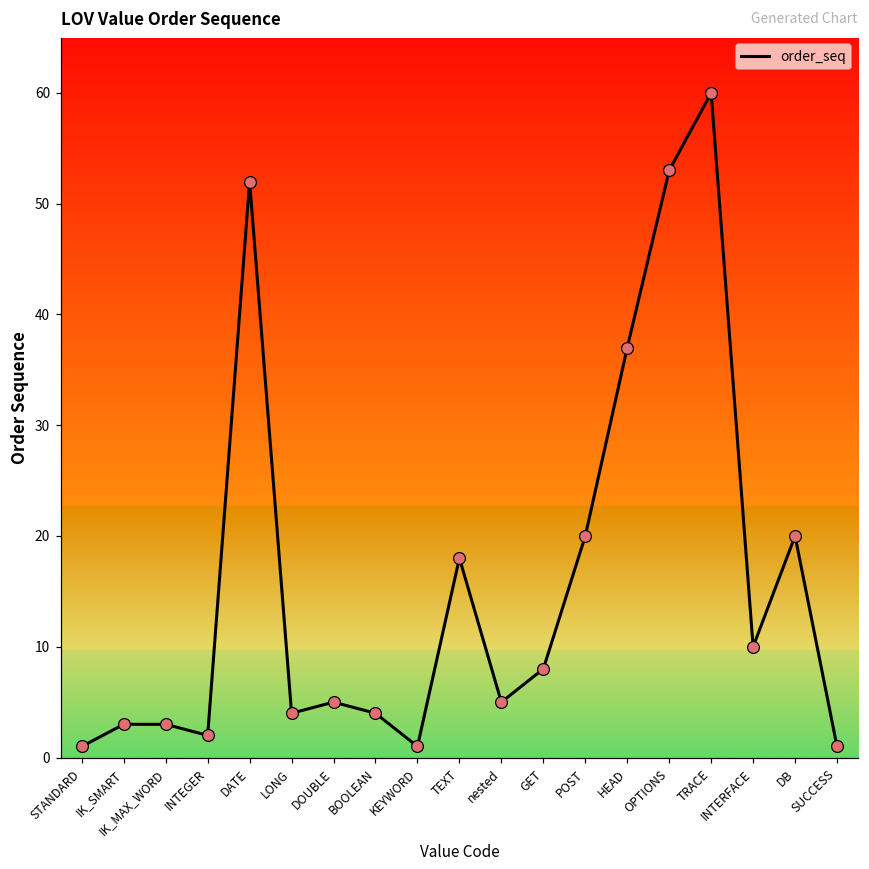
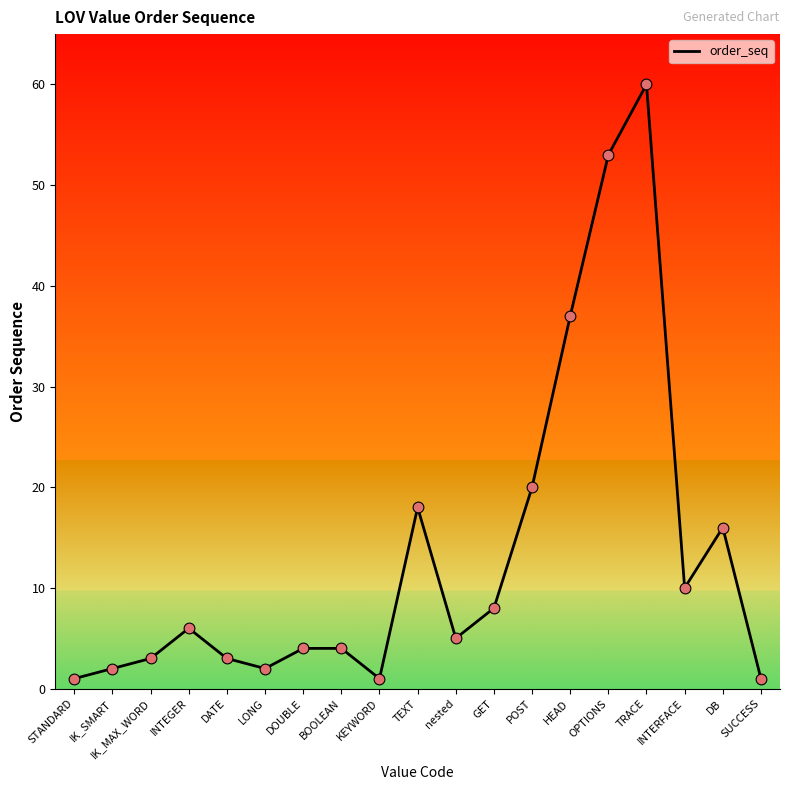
IK_SMART: 3 -> 2
INTEGER: 2 -> 6
DATE: 52 -> 3
LONG: 4 -> 2
DOUBLE: 5 -> 4
DB: 20 -> 16
